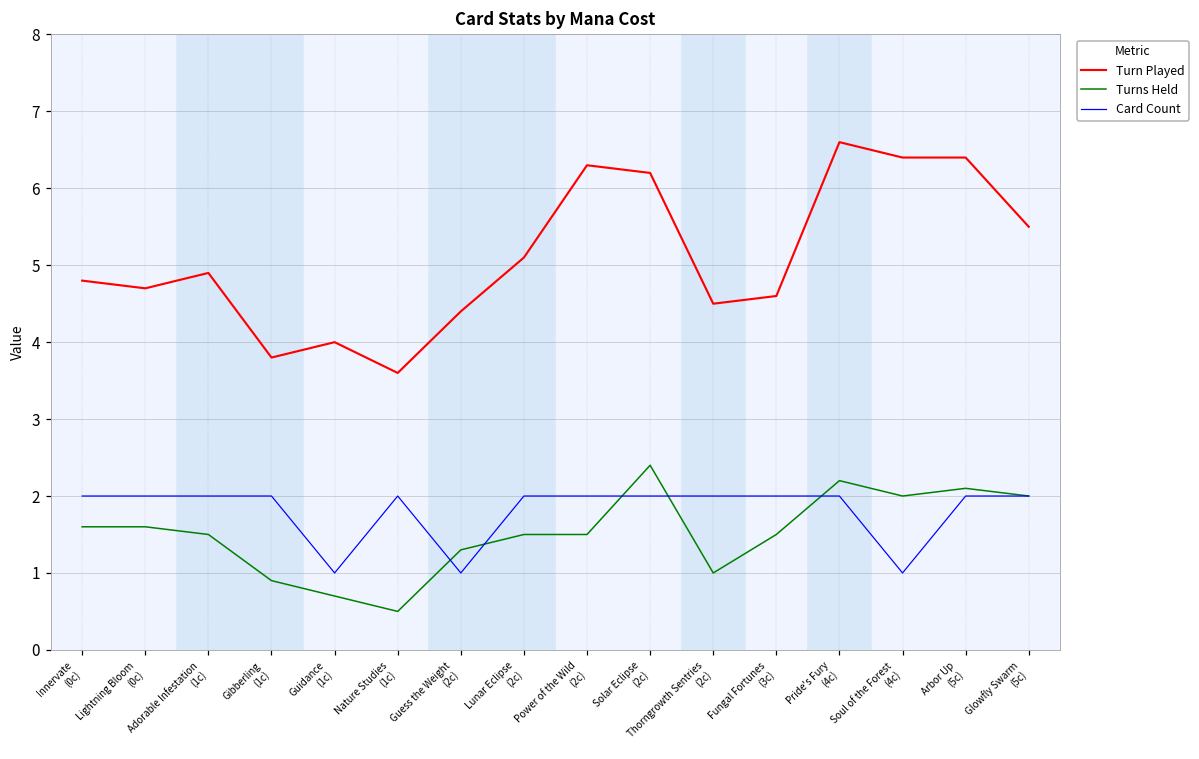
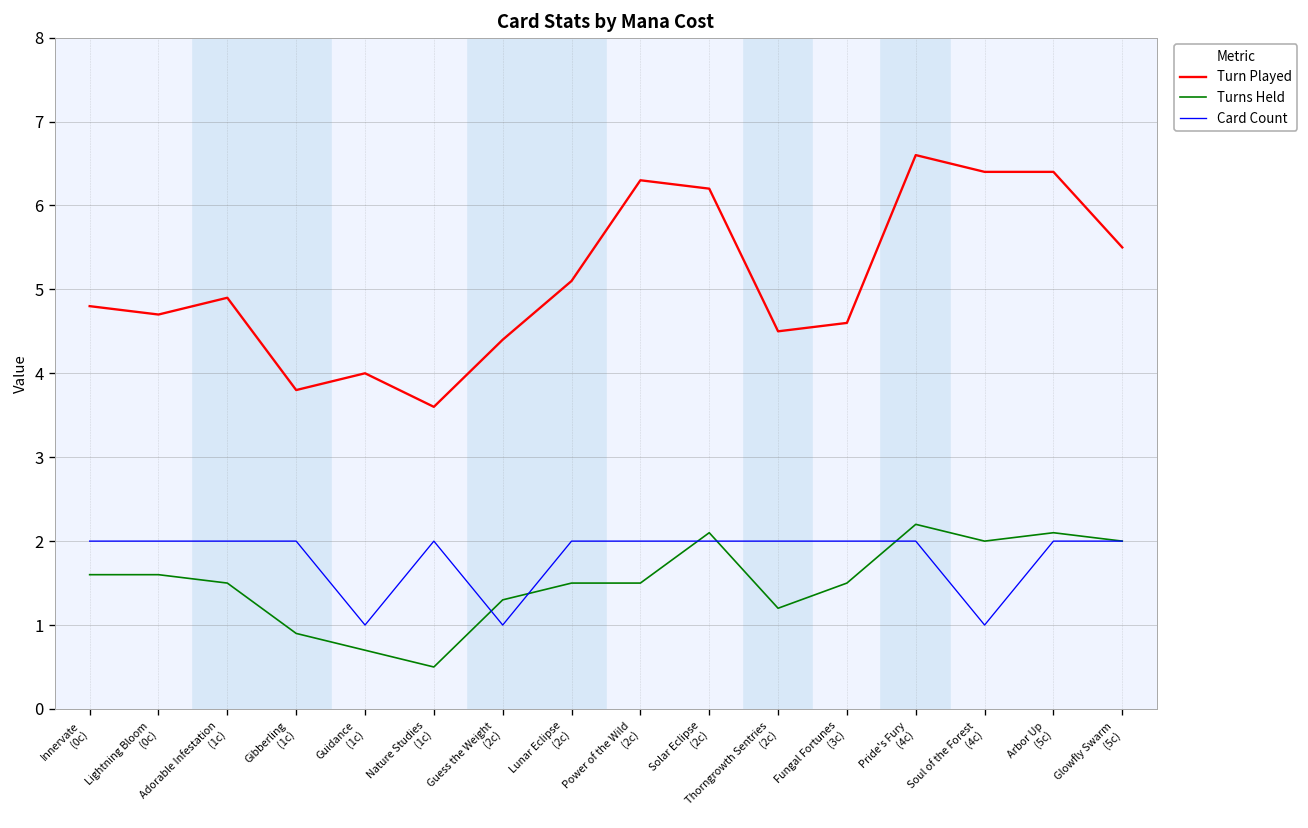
Turns Held, Solar Eclipse (2c): 2.4 -> 2.1
Turns Held, Thorngrowth Sentries (2c): 1.0 -> 1.2
